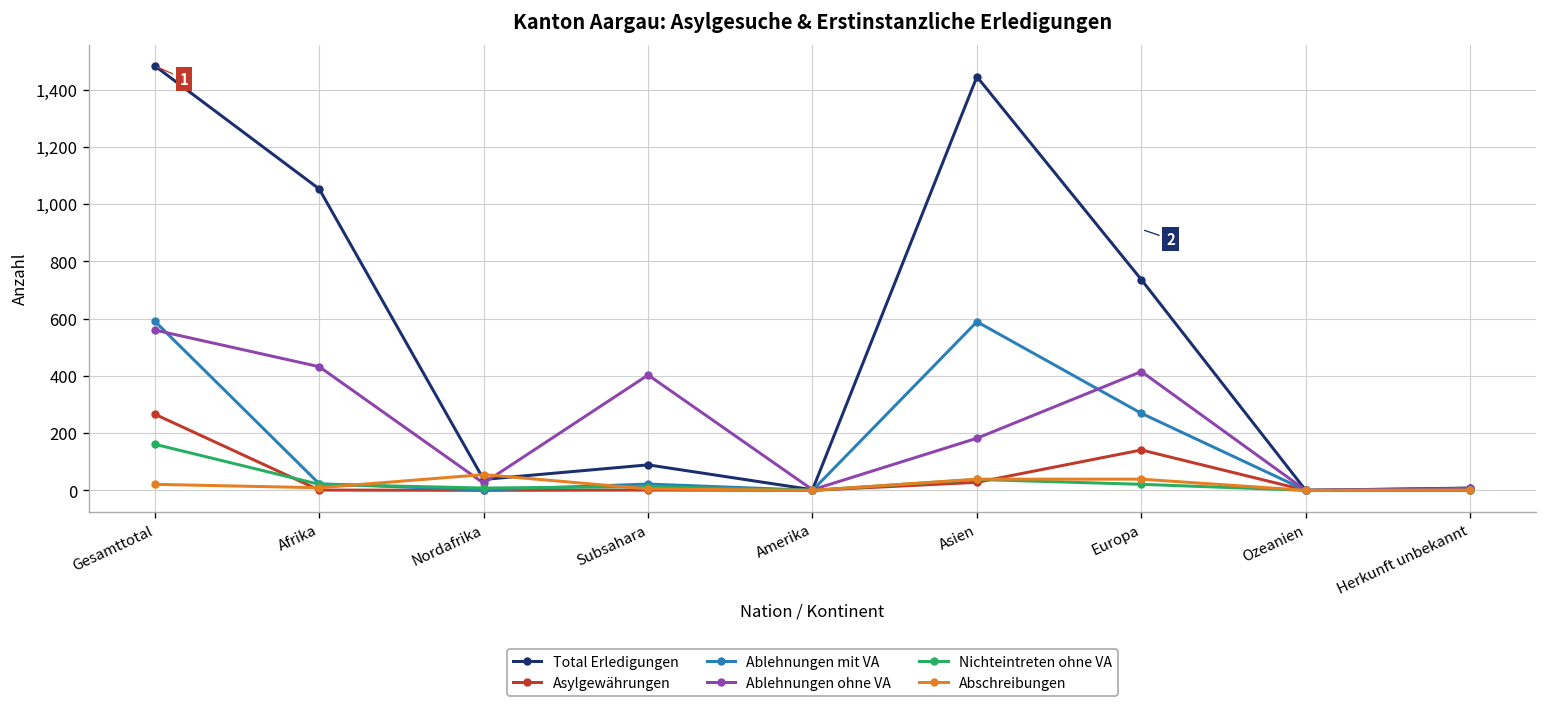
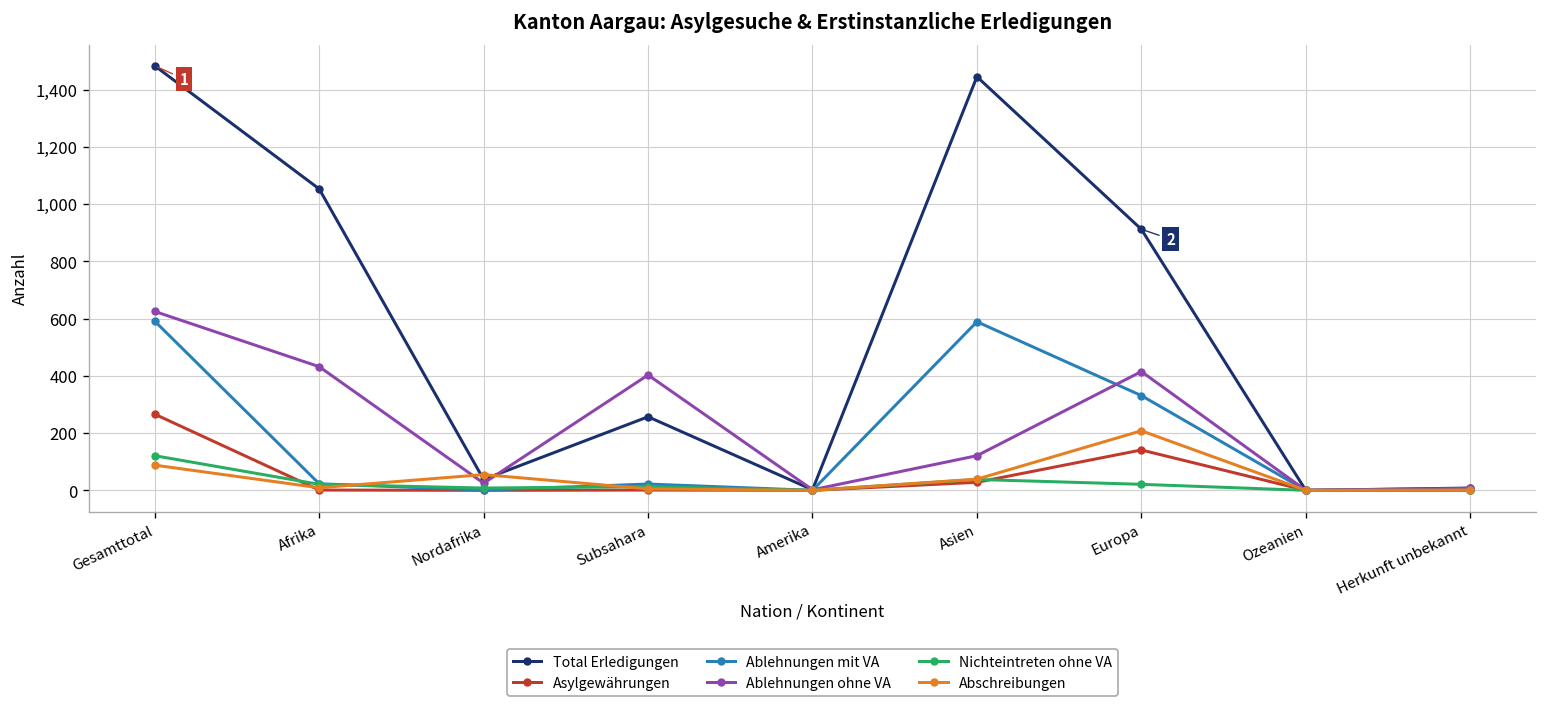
Ablehnungen ohne VA, Gesamttotal: 560 -> 630
Nichteintreten ohne VA, Gesamttotal: 160 -> 120
Abschreibungen, Gesamttotal: 20 -> 90
Total Erledigungen, Subsahara: 90 -> 260
Ablehnungen ohne VA, Asien: 180 -> 120
Total Erledigungen, Europa: 740 -> 910
Ablehnungen mit VA, Europa: 270 -> 330
Abschreibungen, Europa: 40 -> 210
